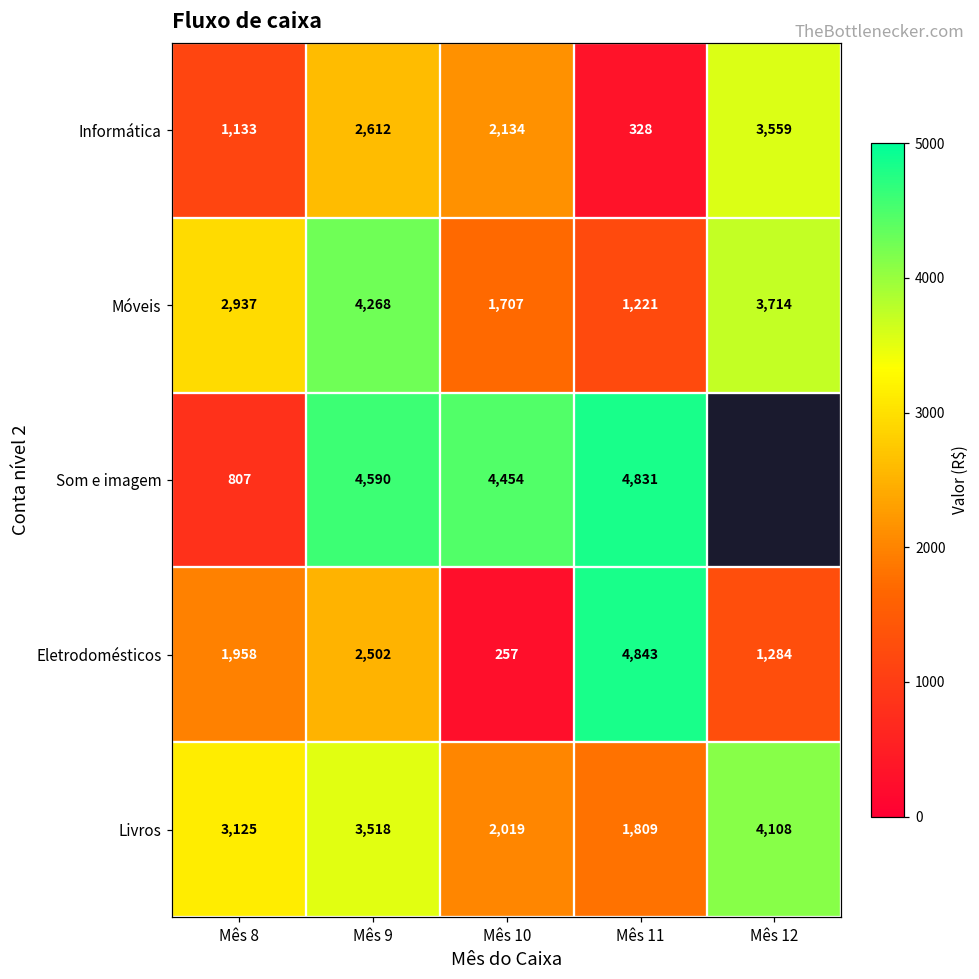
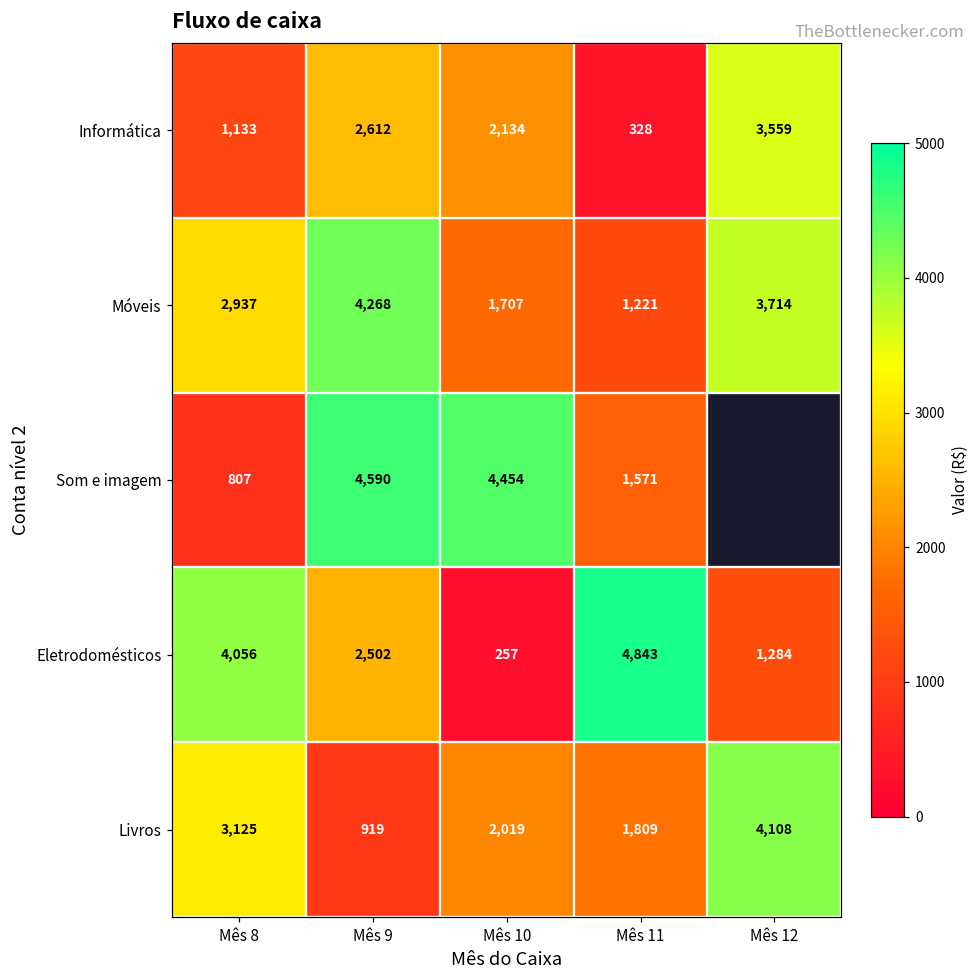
Som e imagem, Mês 11: 4,831 -> 1,571
Eletrodomésticos, Mês 8: 1,958 -> 4,056
Livros, Mês 9: 3,518 -> 919
